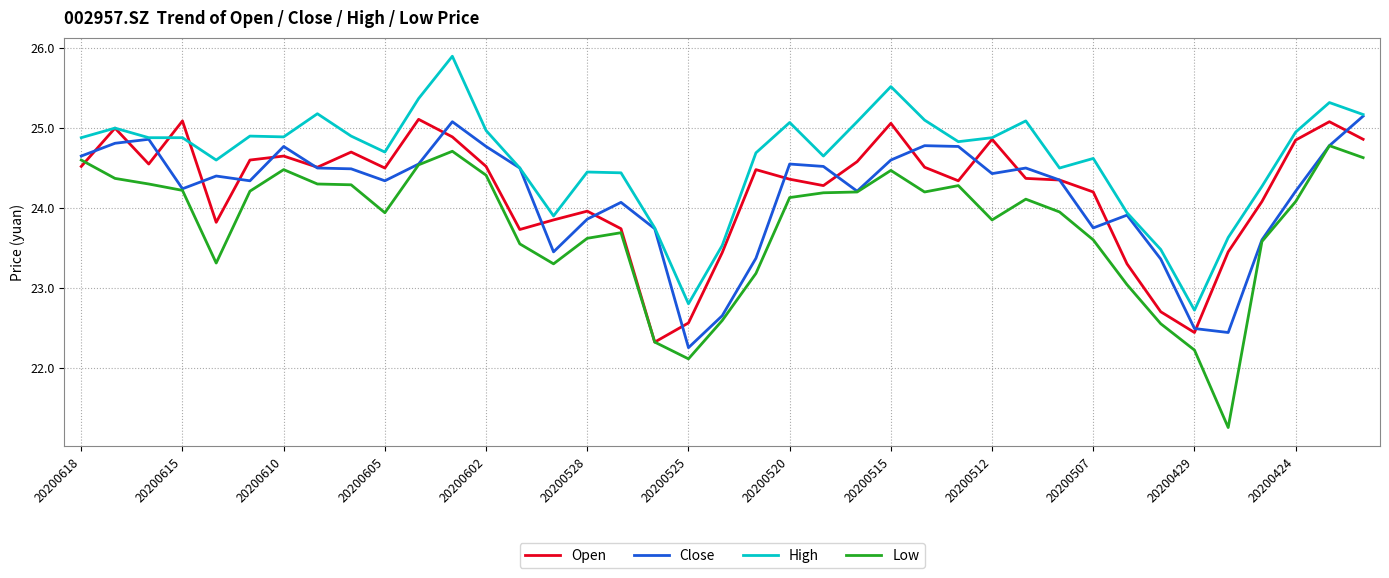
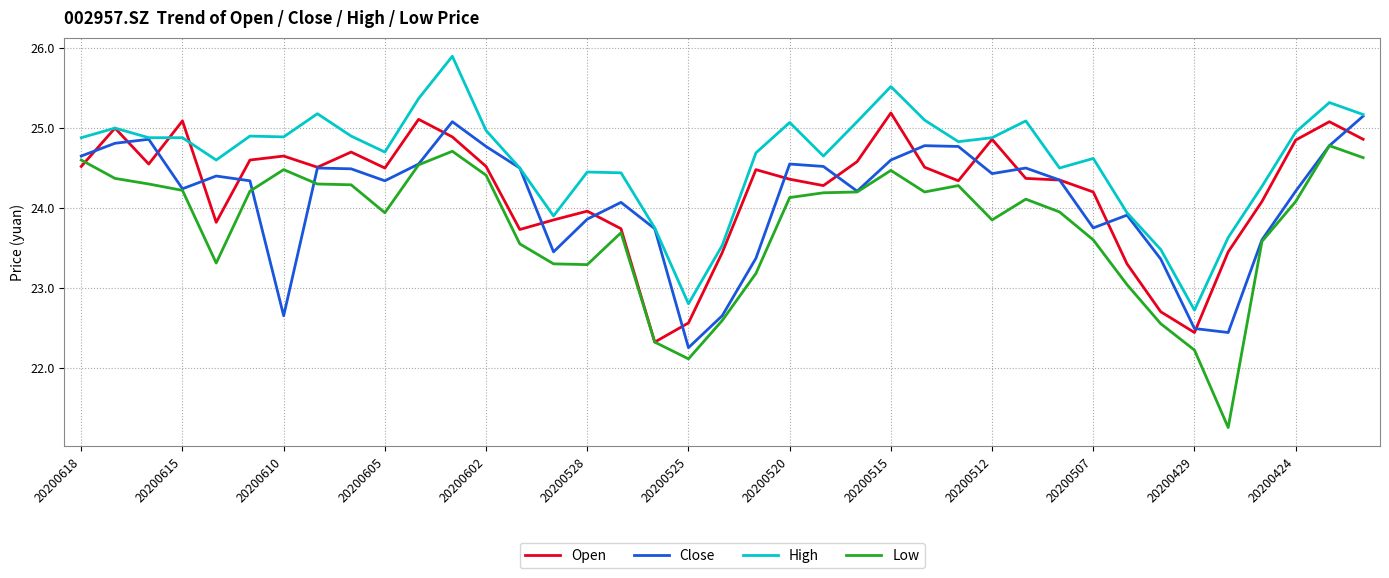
Close, 20200610: 24.8 -> 22.7
Low, 20200528: 23.6 -> 23.3
Open, 20200515: 25.1 -> 25.2
